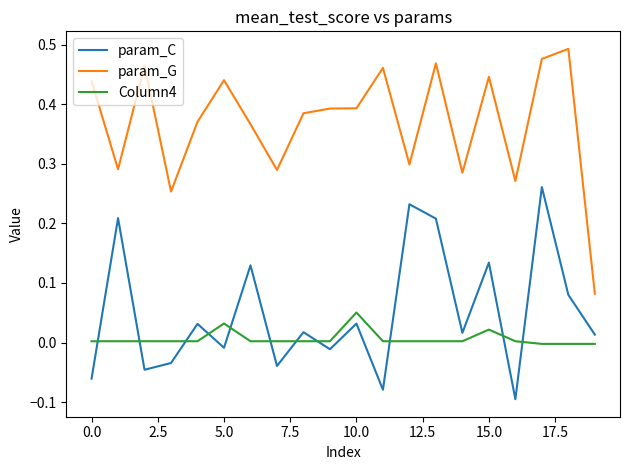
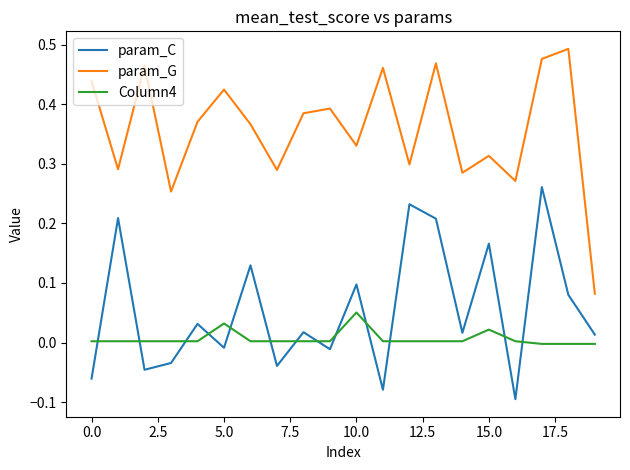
param_G, 5.0: 0.44 -> 0.42
param_C, 10.0: 0.03 -> 0.10
param_G, 10.0: 0.39 -> 0.33
param_C, 15.0: 0.13 -> 0.17
param_G, 15.0: 0.45 -> 0.31
